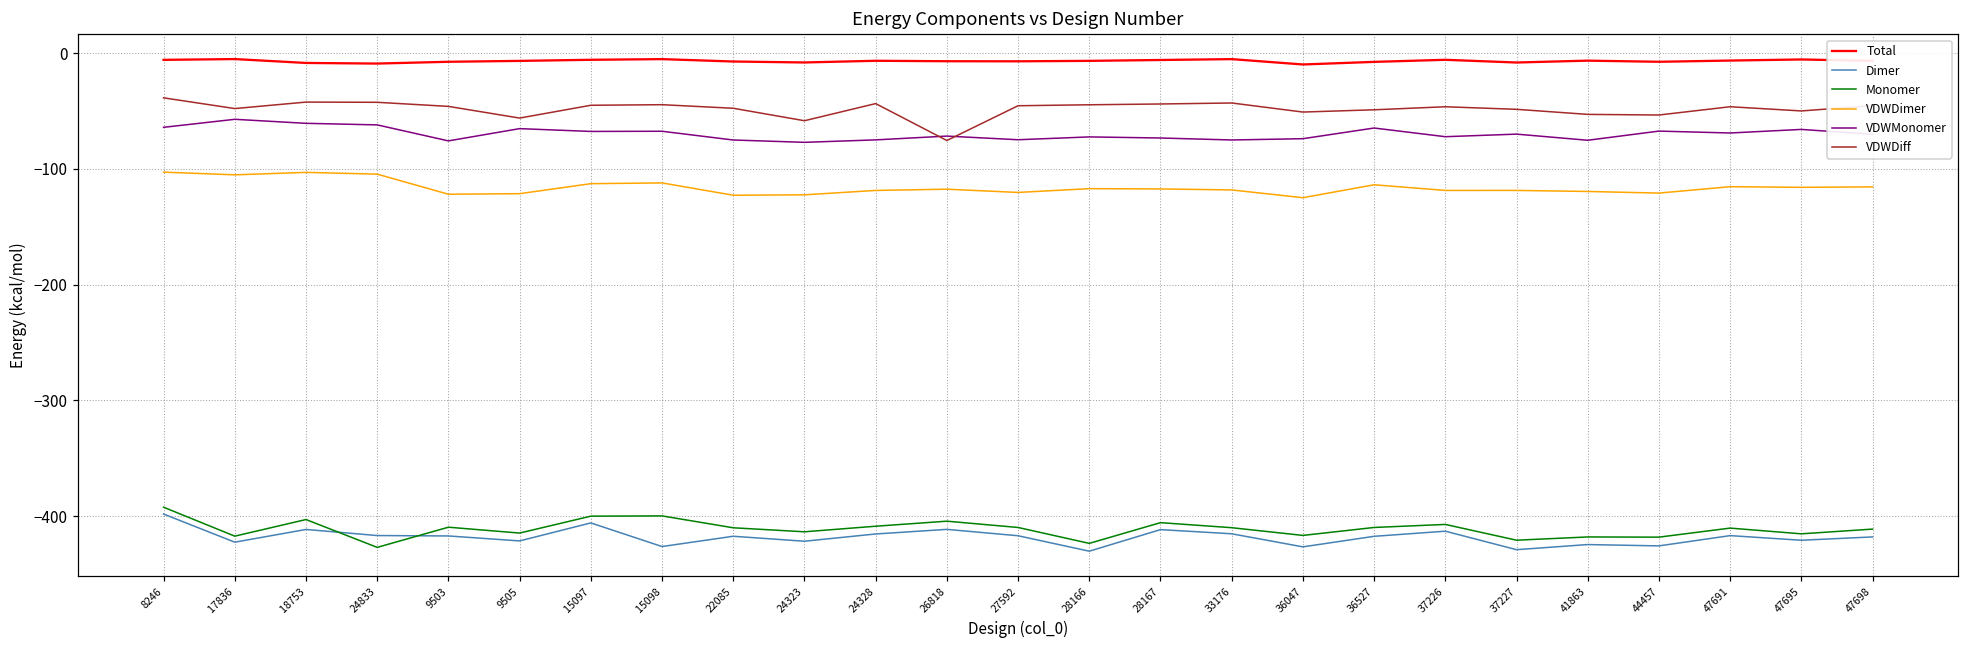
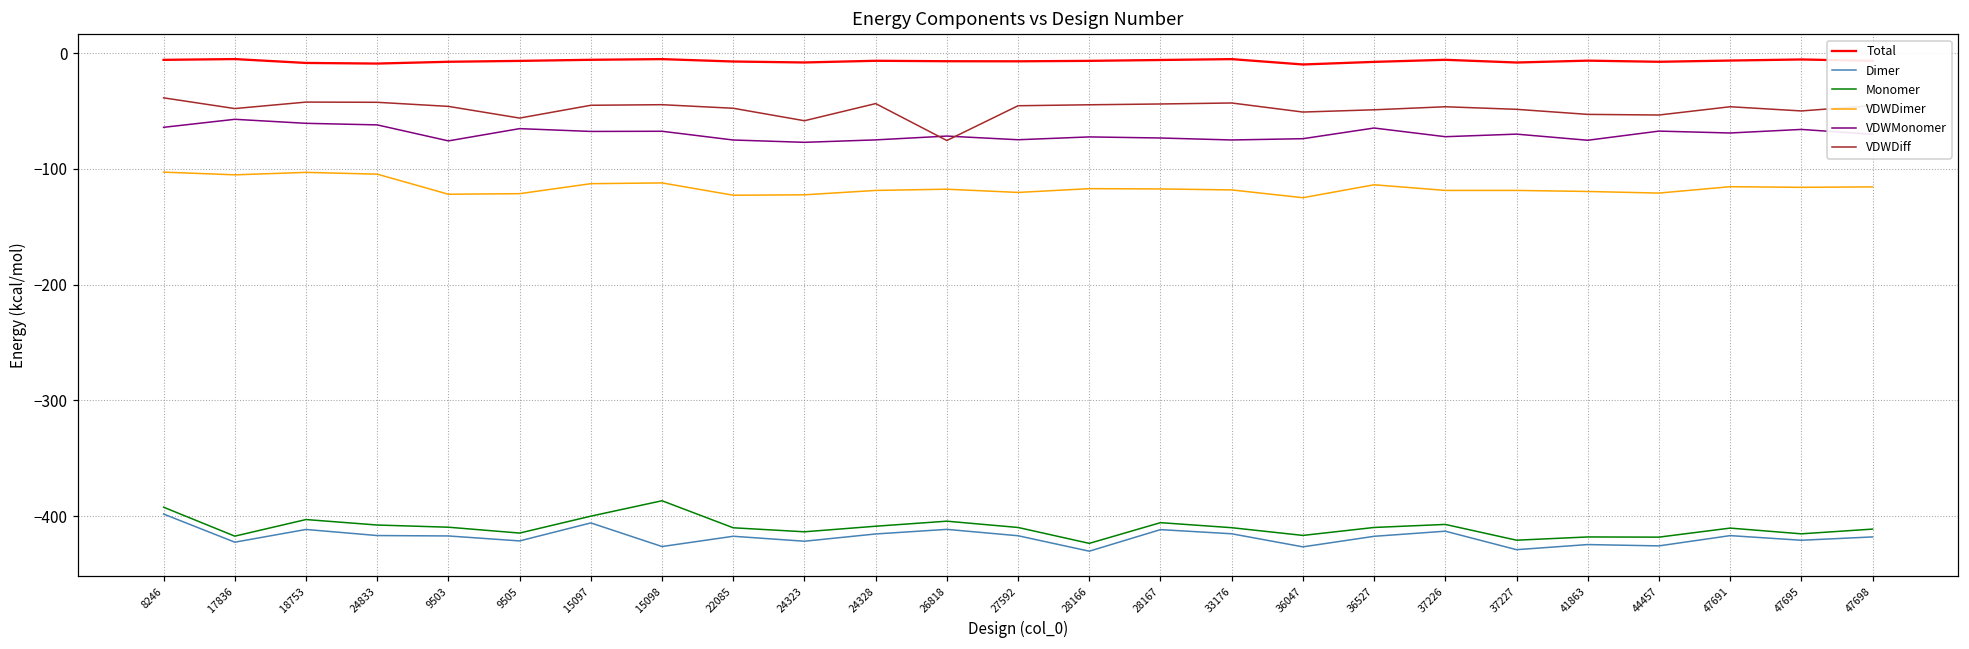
Monomer, 24833: -427 -> -408
Monomer, 15098: -400 -> -387
